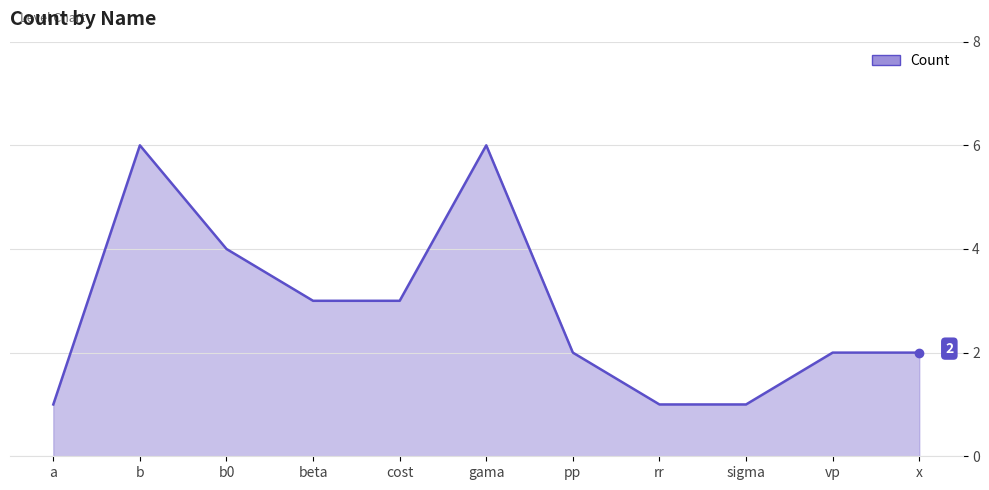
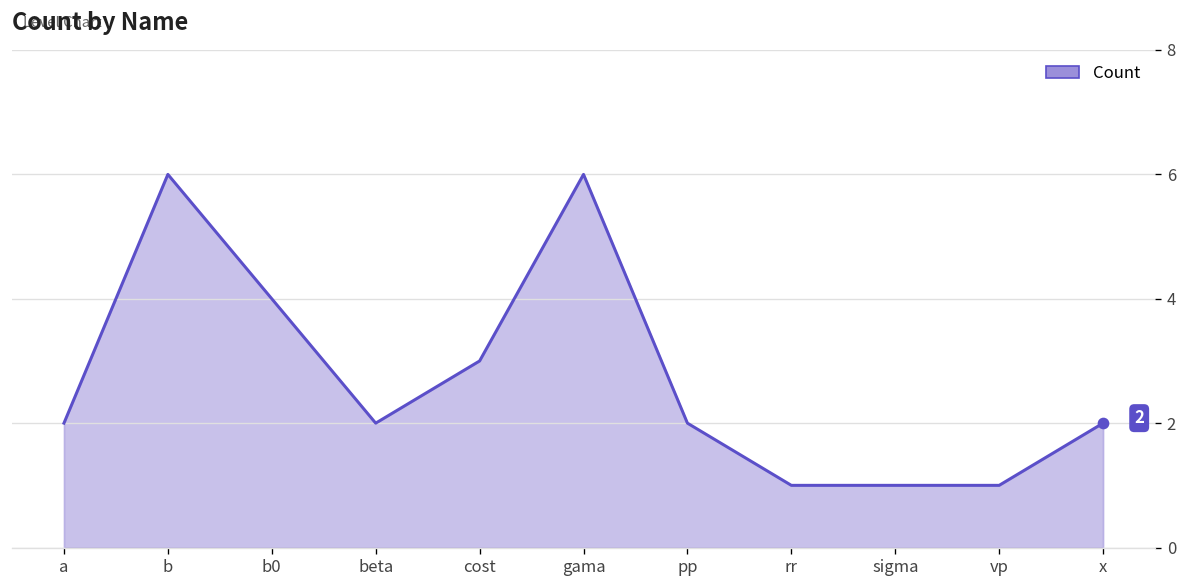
Count, a: 1 -> 2
Count, beta: 3 -> 2
Count, vp: 2 -> 1
